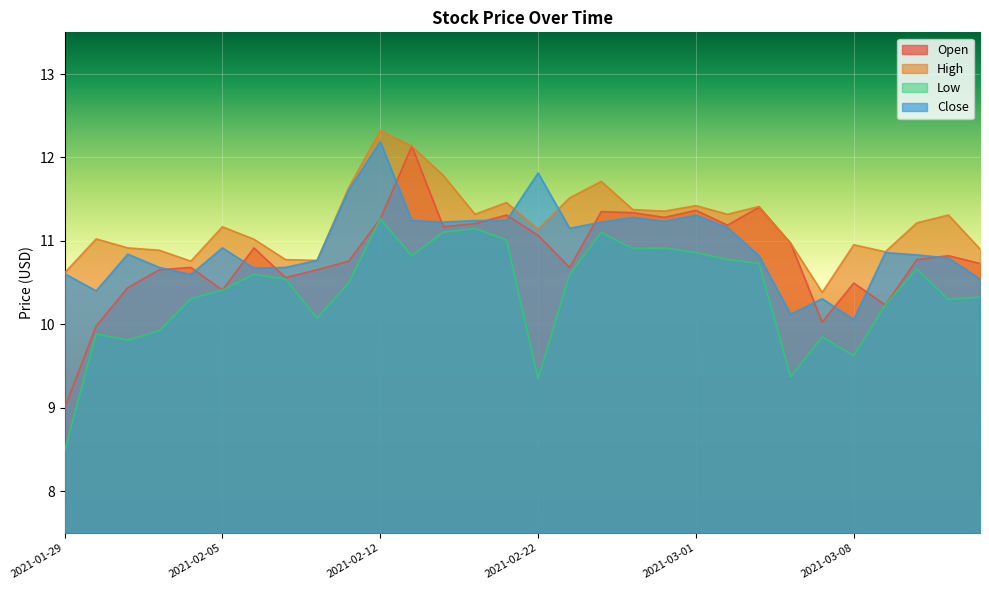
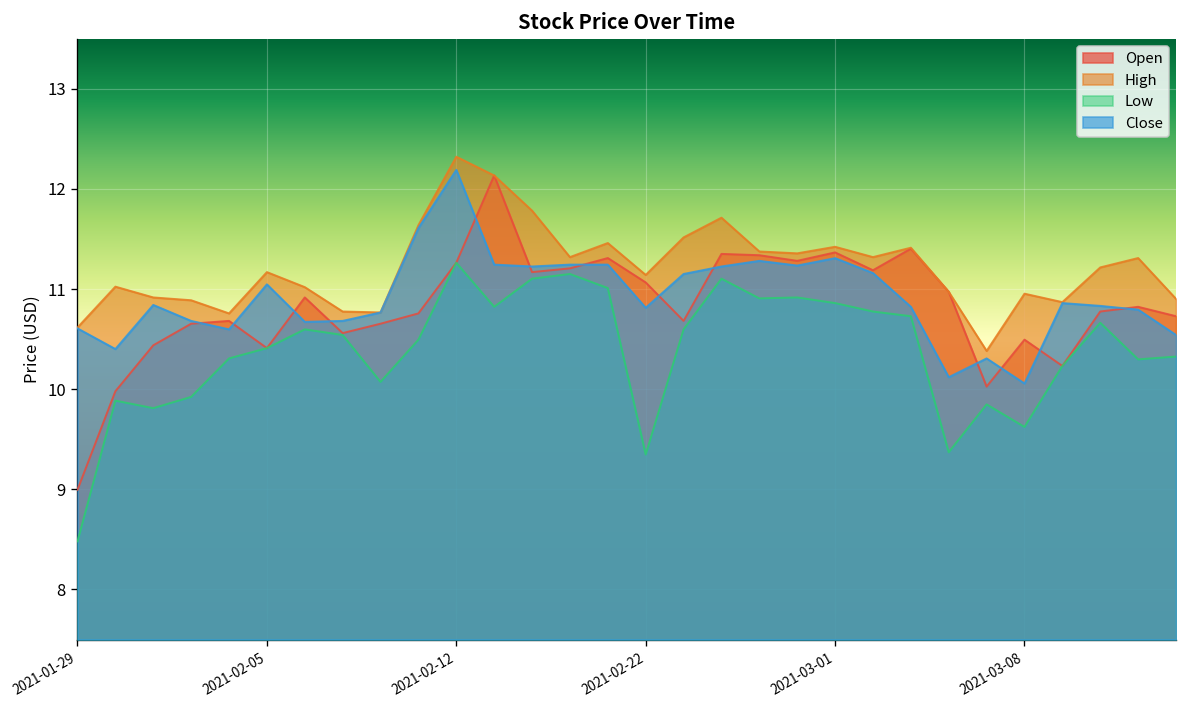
Close, 2021-02-05: 10.9 -> 11.0
Close, 2021-02-22: 11.8 -> 10.8
